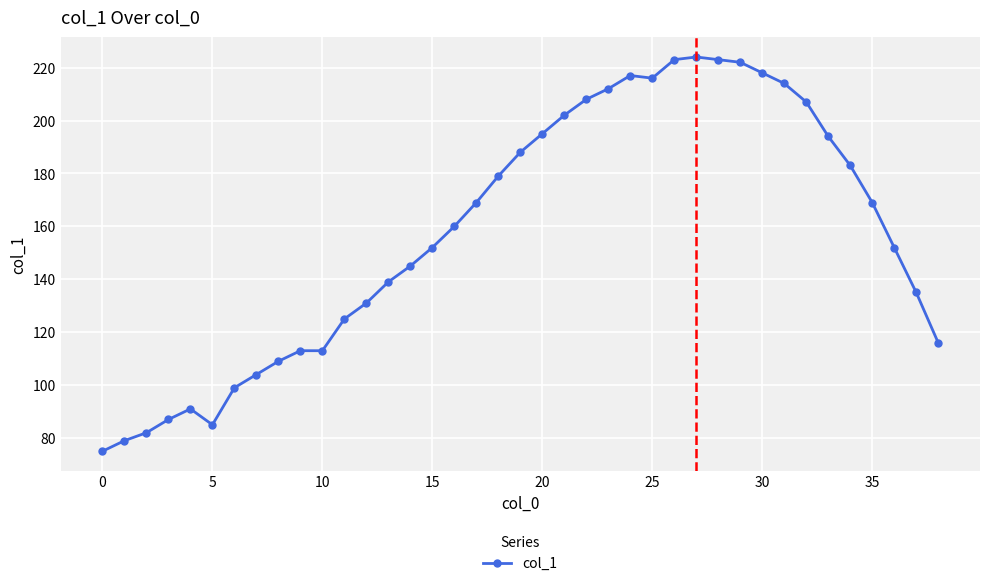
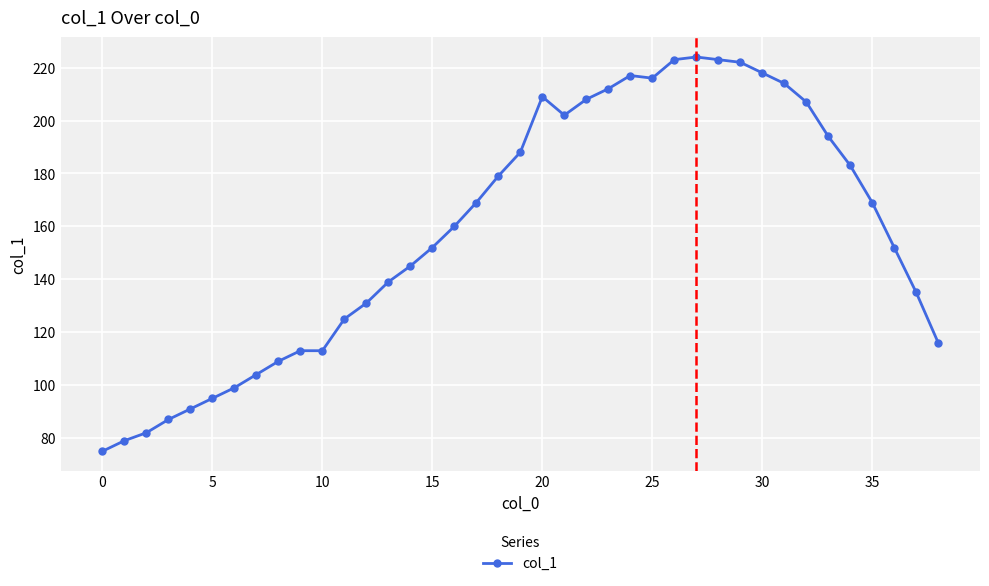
5: 85 -> 95
20: 195 -> 209
